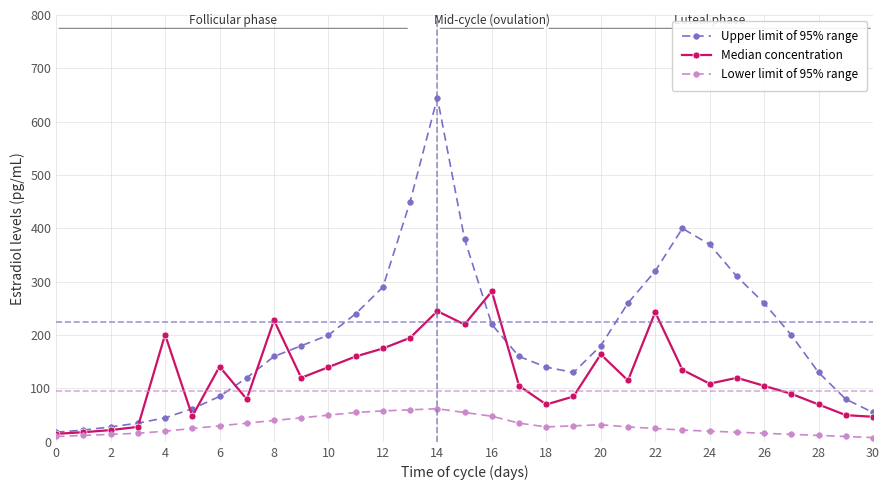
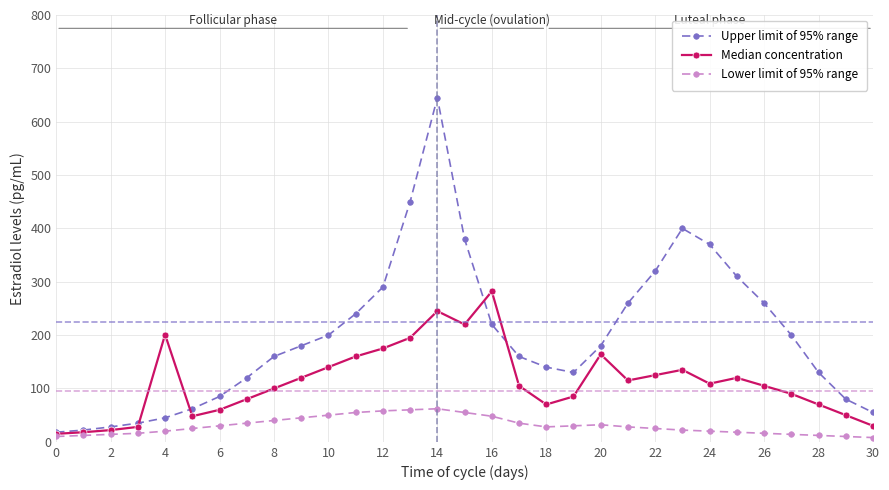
Median concentration, 6: 140 -> 60
Median concentration, 8: 230 -> 100
Median concentration, 22: 240 -> 130
Median concentration, 30: 50 -> 30
